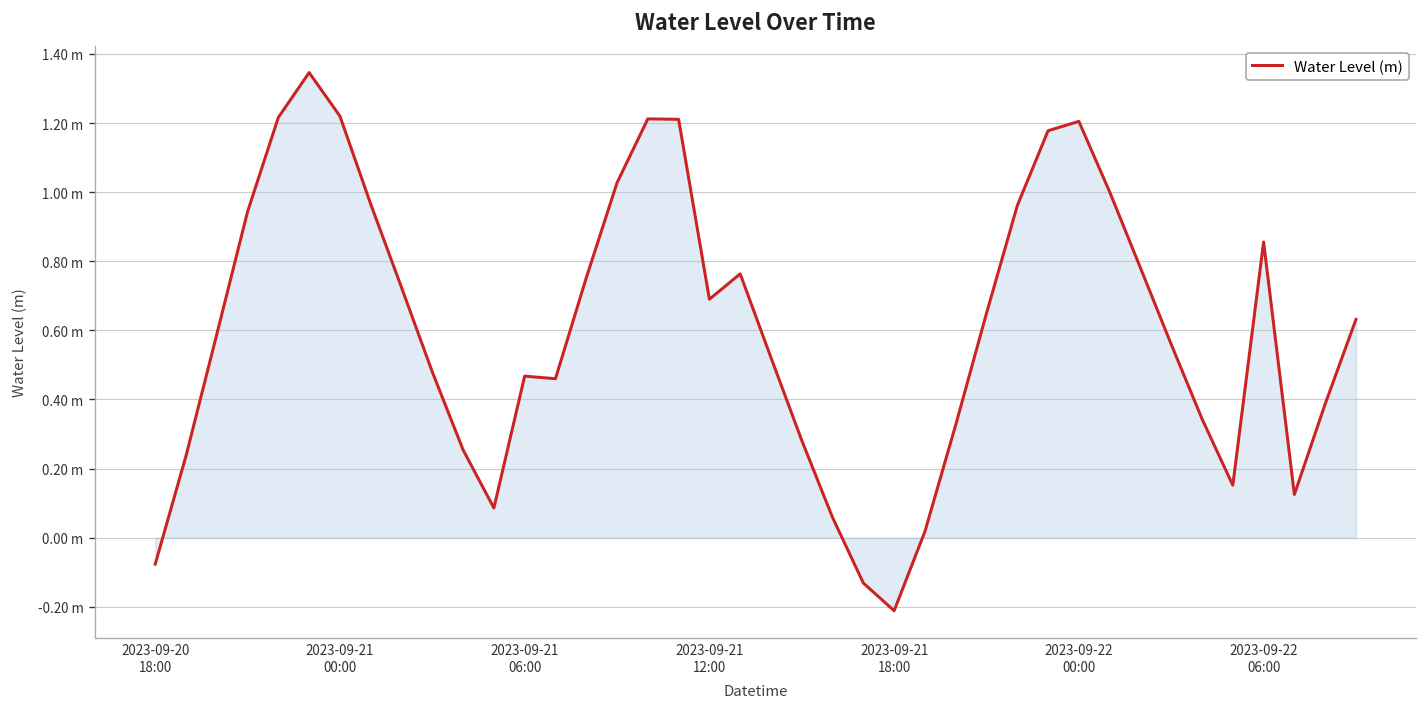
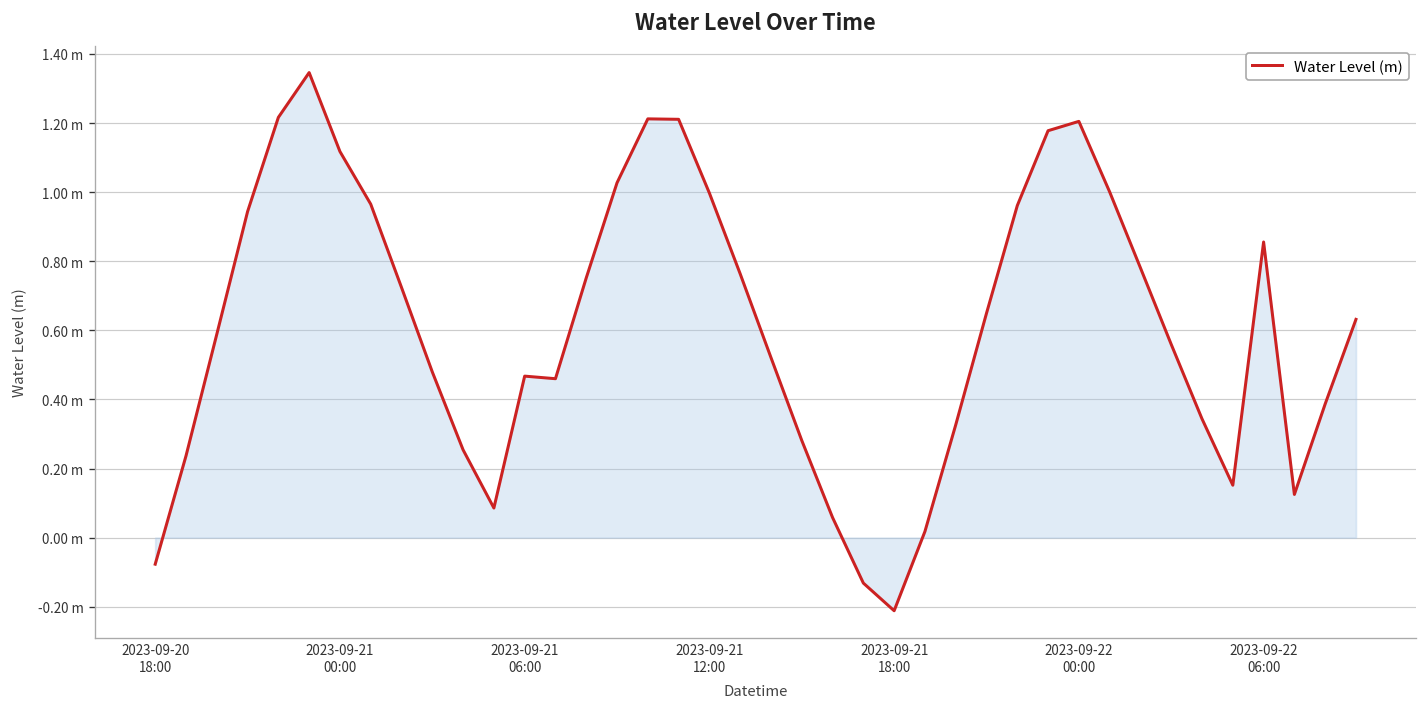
Water Level (m), 2023-09-21 00:00: 1.22 m -> 1.12 m
Water Level (m), 2023-09-21 12:00: 0.69 m -> 1.00 m
